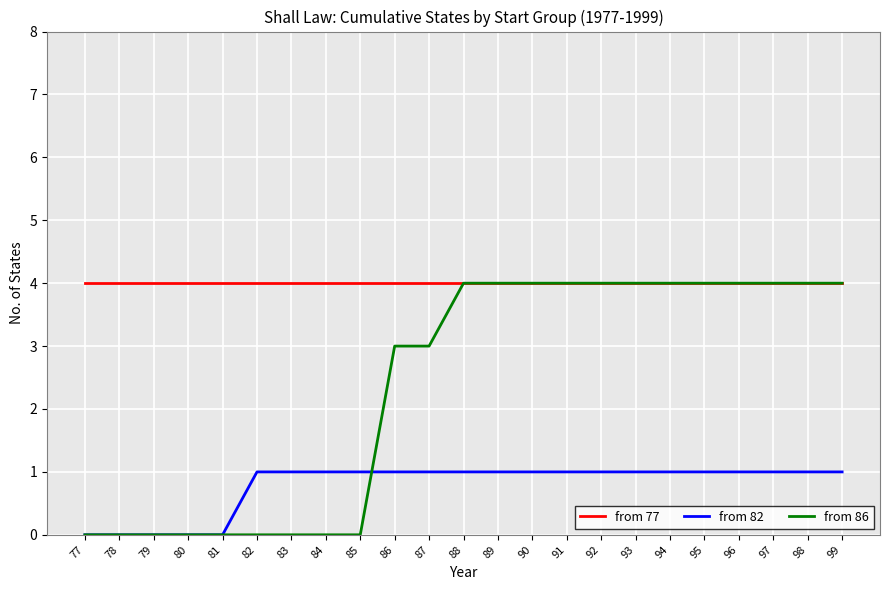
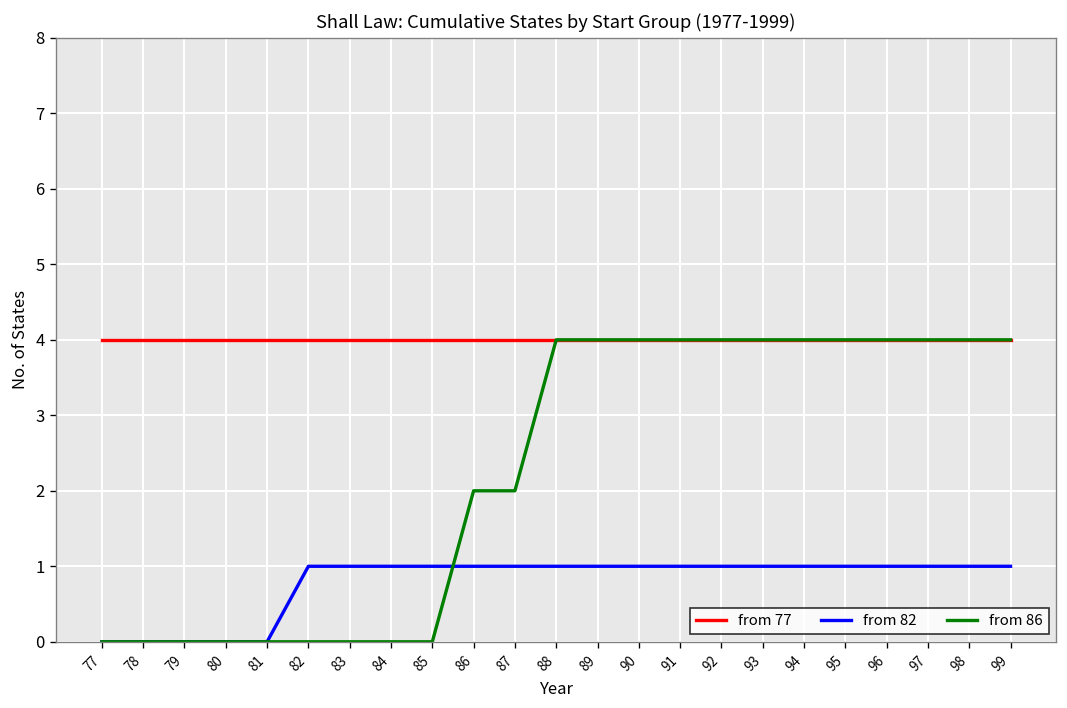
from 86, 86: 3 -> 2
from 86, 87: 3 -> 2
